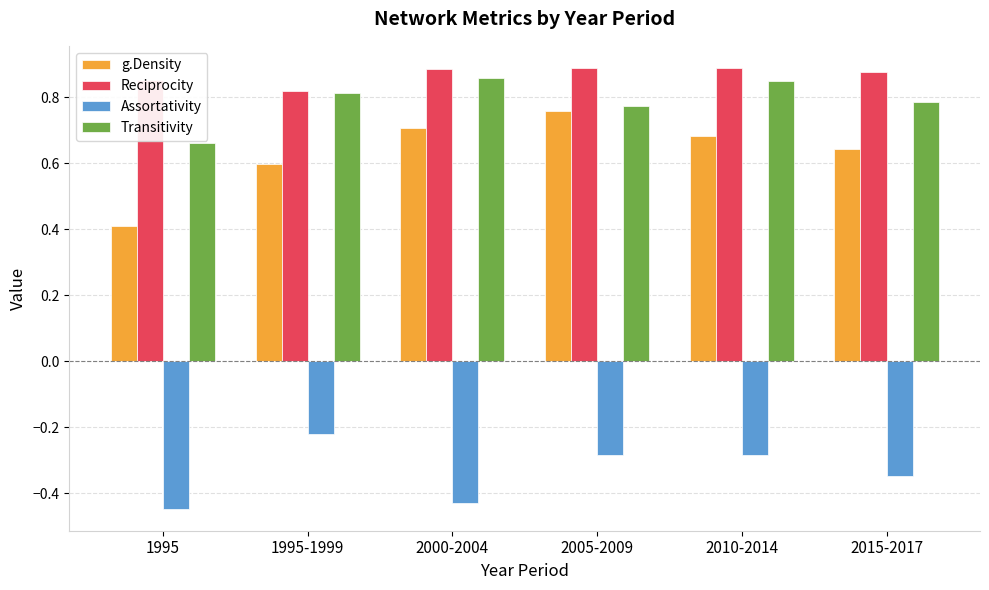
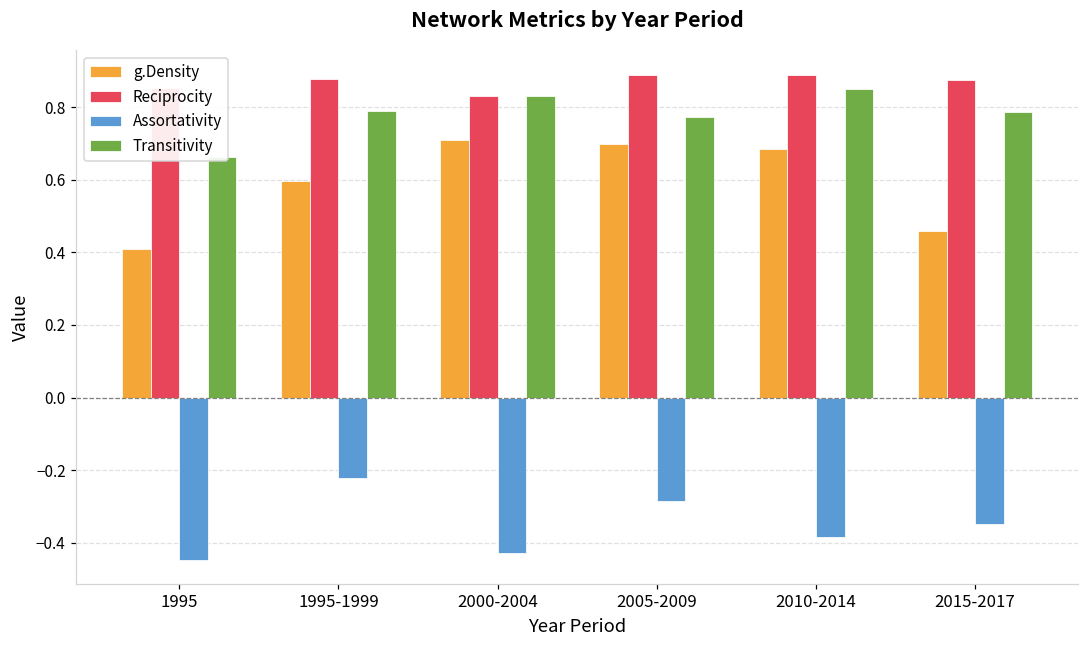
Reciprocity, 1995-1999: 0.82 -> 0.88
Transitivity, 1995-1999: 0.81 -> 0.79
Reciprocity, 2000-2004: 0.89 -> 0.83
Transitivity, 2000-2004: 0.86 -> 0.83
g.Density, 2005-2009: 0.76 -> 0.70
Assortativity, 2010-2014: -0.28 -> -0.38
g.Density, 2015-2017: 0.64 -> 0.46
